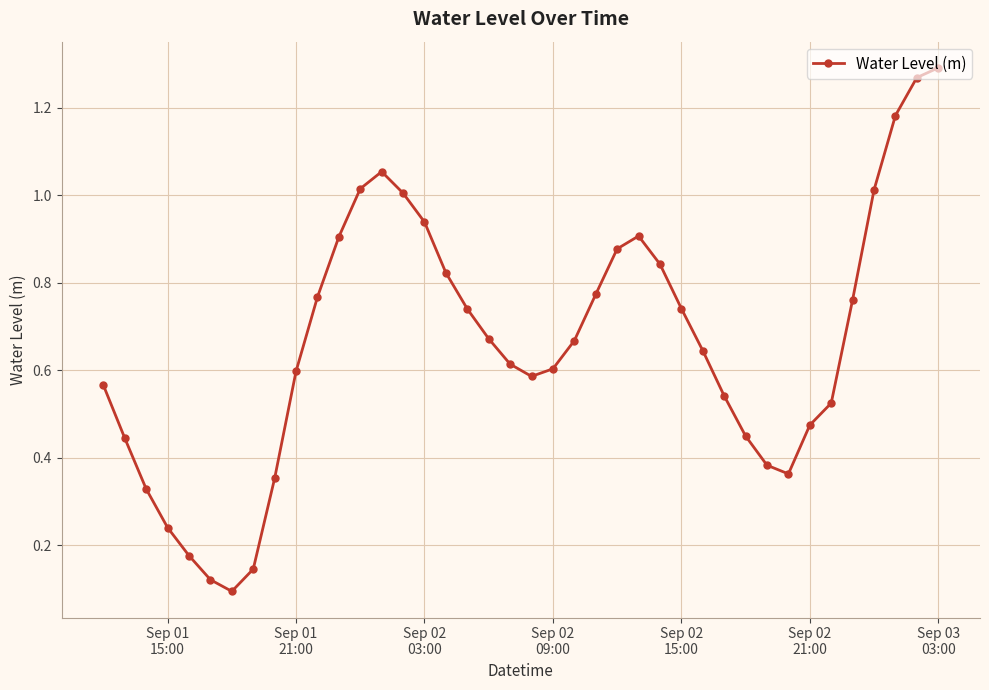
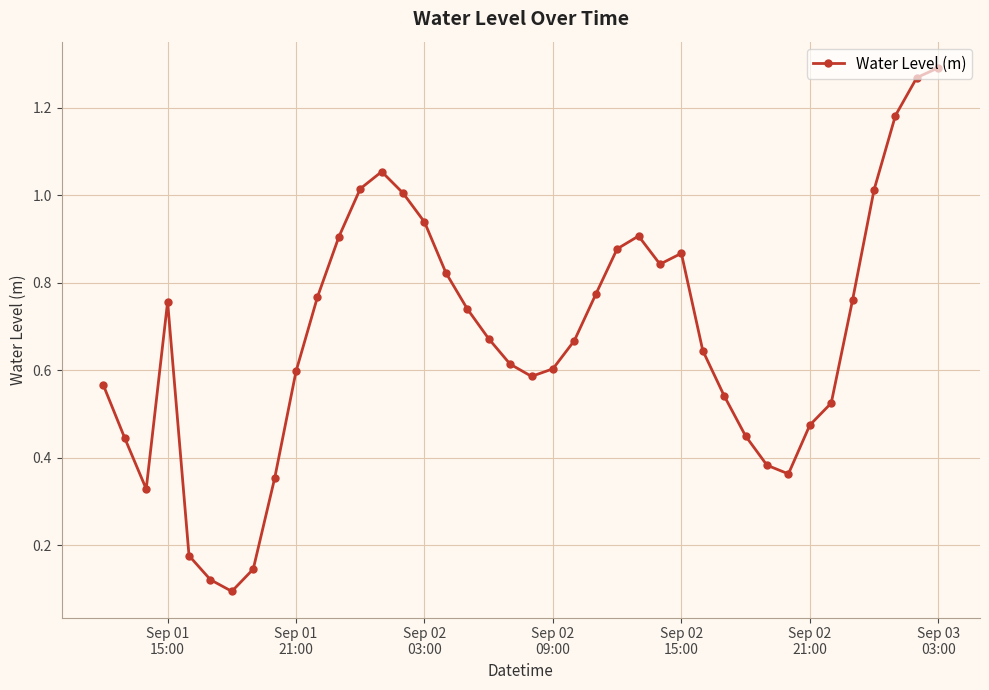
Sep 01 15:00: 0.24 -> 0.76
Sep 02 15:00: 0.74 -> 0.87
